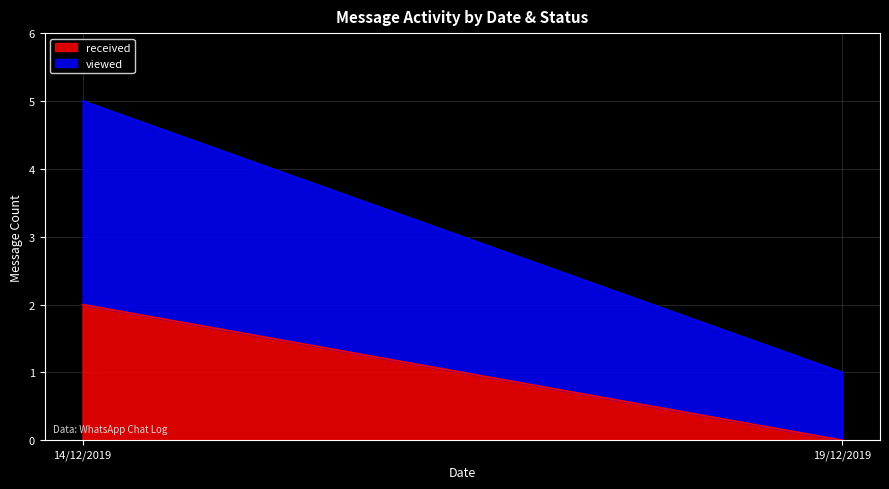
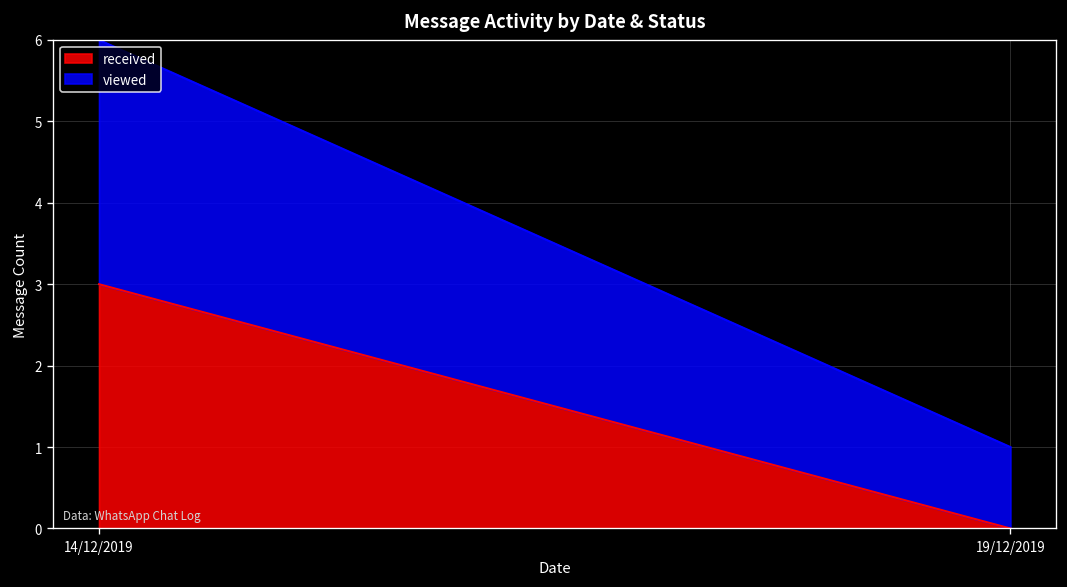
received, 14/12/2019: 2 -> 3
